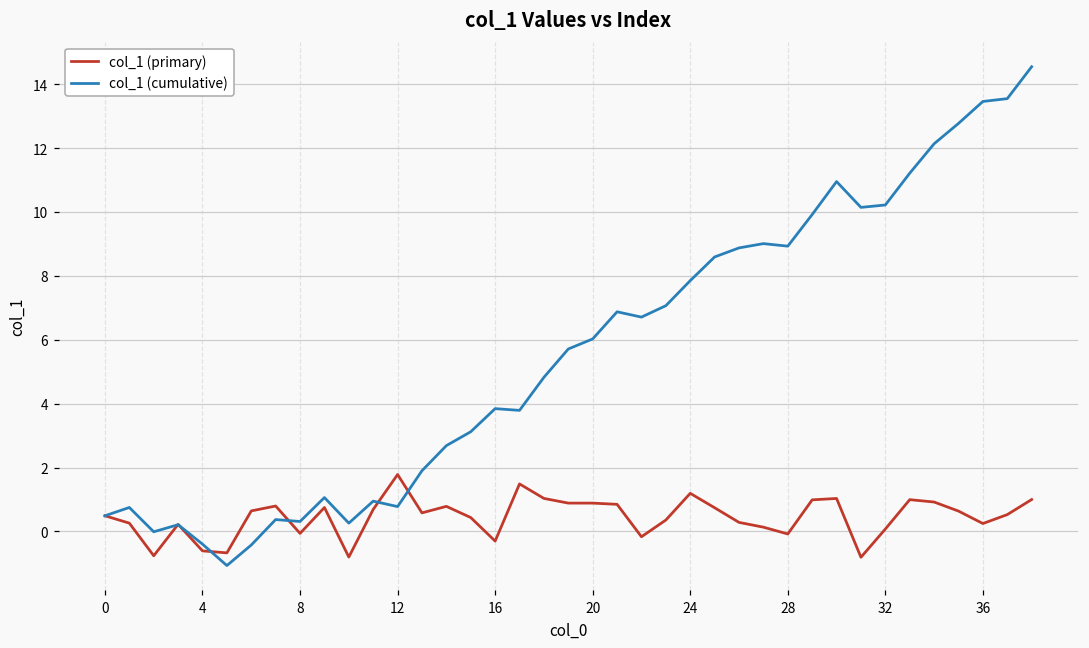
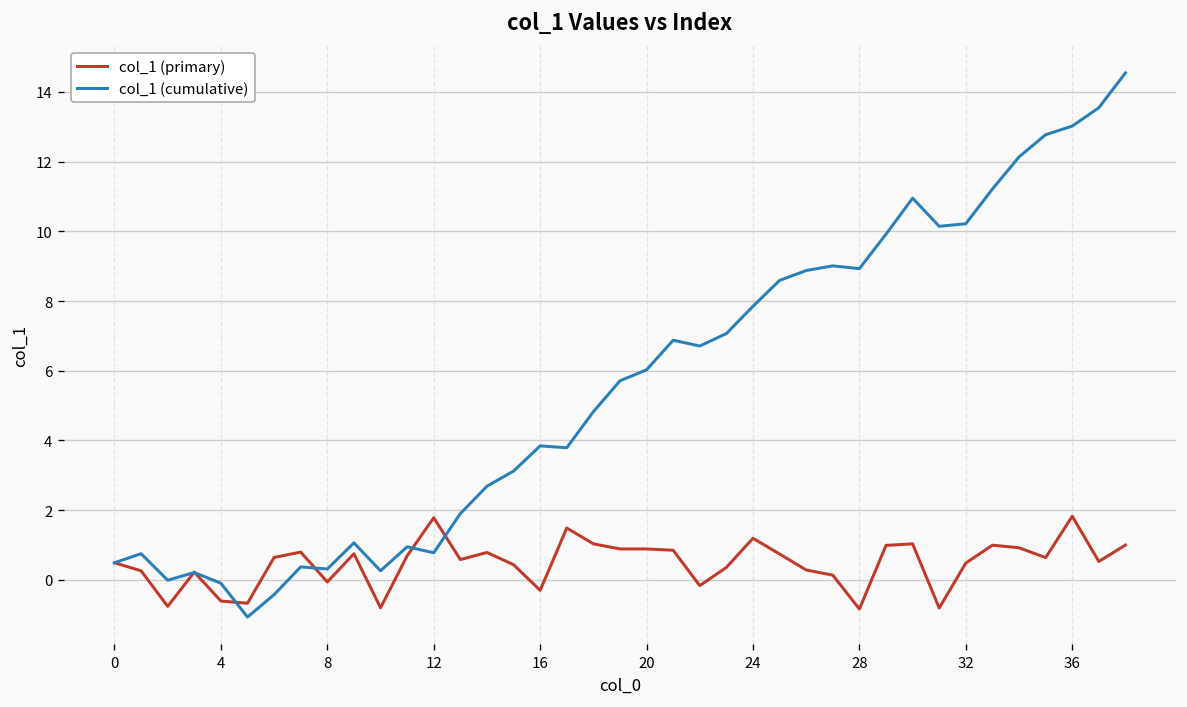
col_1 (cumulative), 4: -0.4 -> -0.1
col_1 (primary), 28: -0.1 -> -0.8
col_1 (primary), 32: 0.1 -> 0.5
col_1 (primary), 36: 0.2 -> 1.8
col_1 (cumulative), 36: 13.5 -> 13.0
